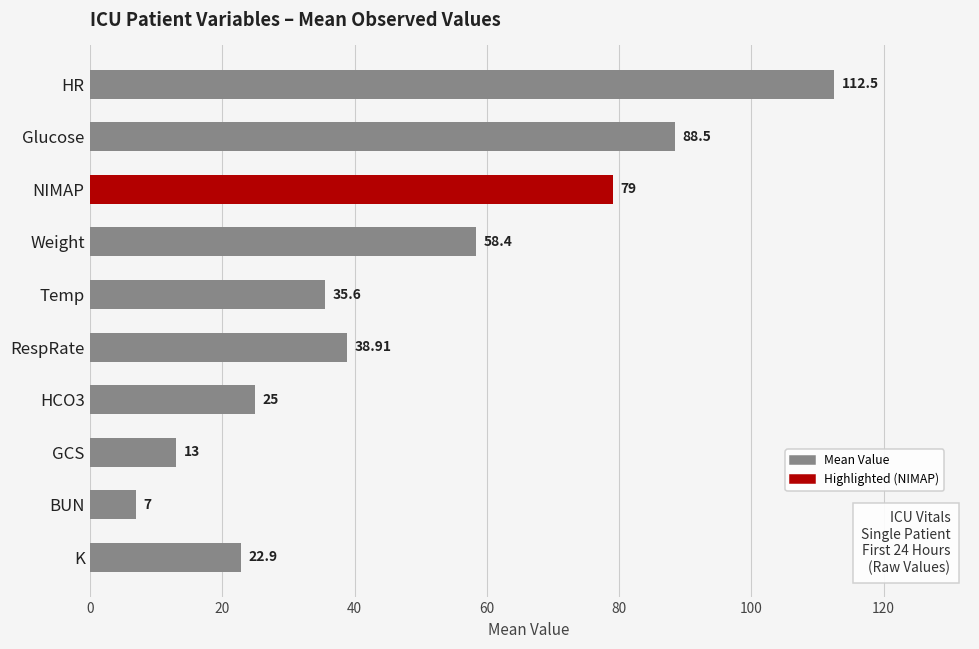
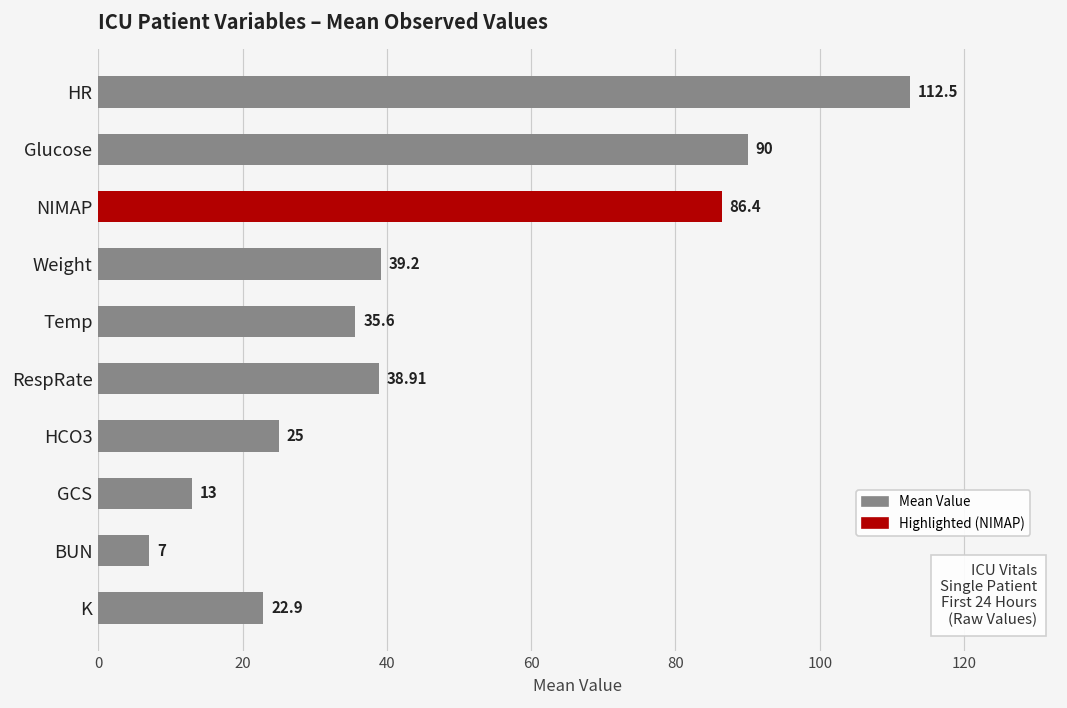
Glucose: 88.5 -> 90
NIMAP: 79 -> 86.4
Weight: 58.4 -> 39.2
